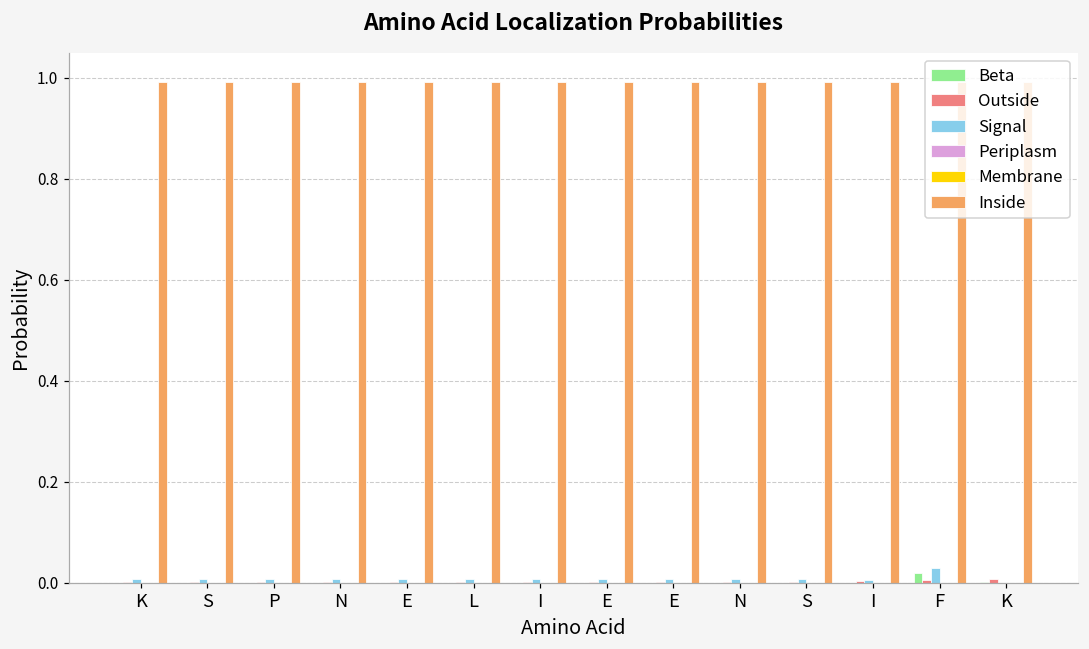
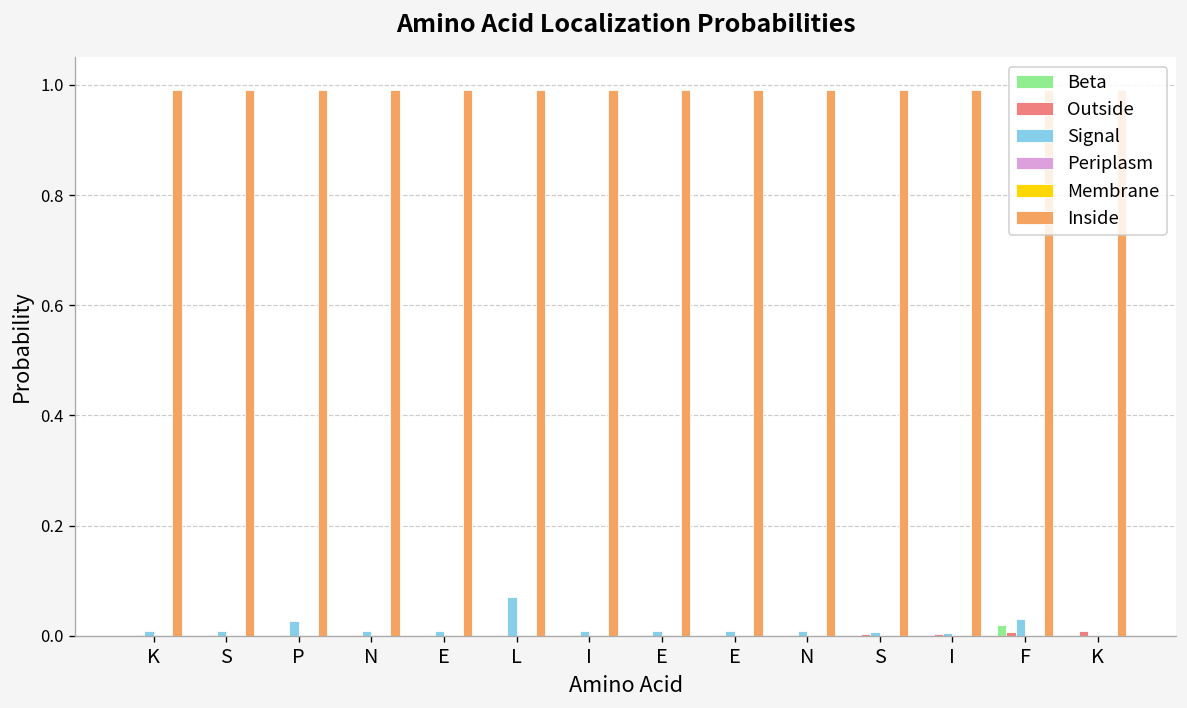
Signal, P: 0.01 -> 0.03
Signal, L: 0.01 -> 0.07
